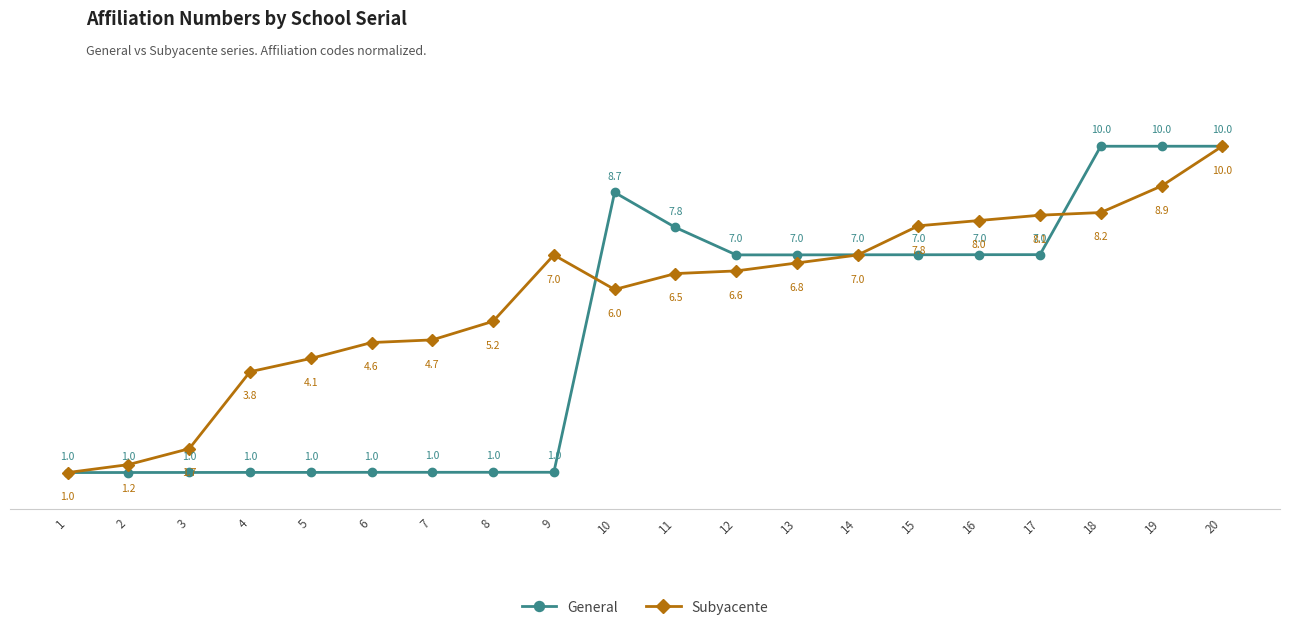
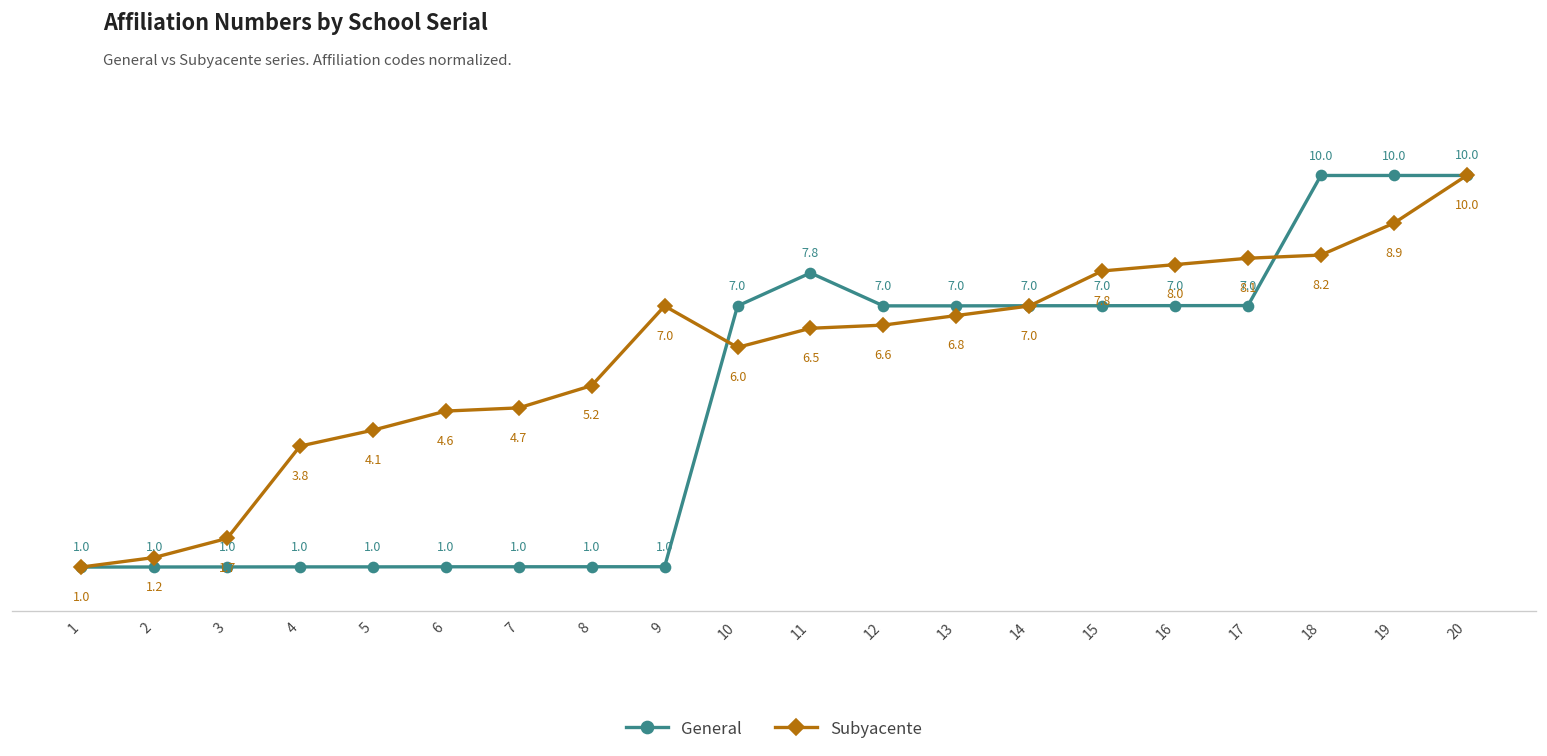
General, 10: 8.7 -> 7.0
